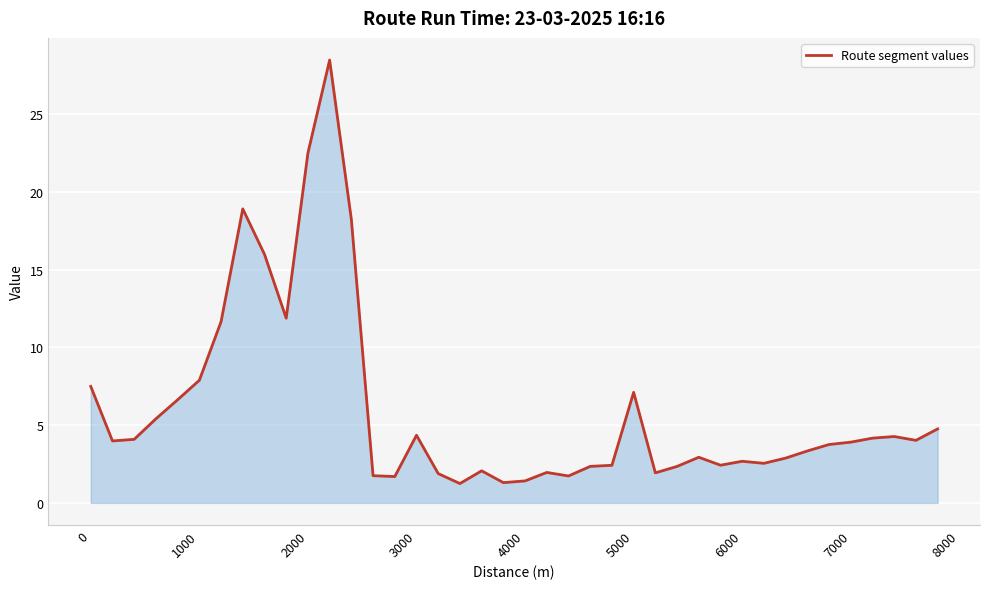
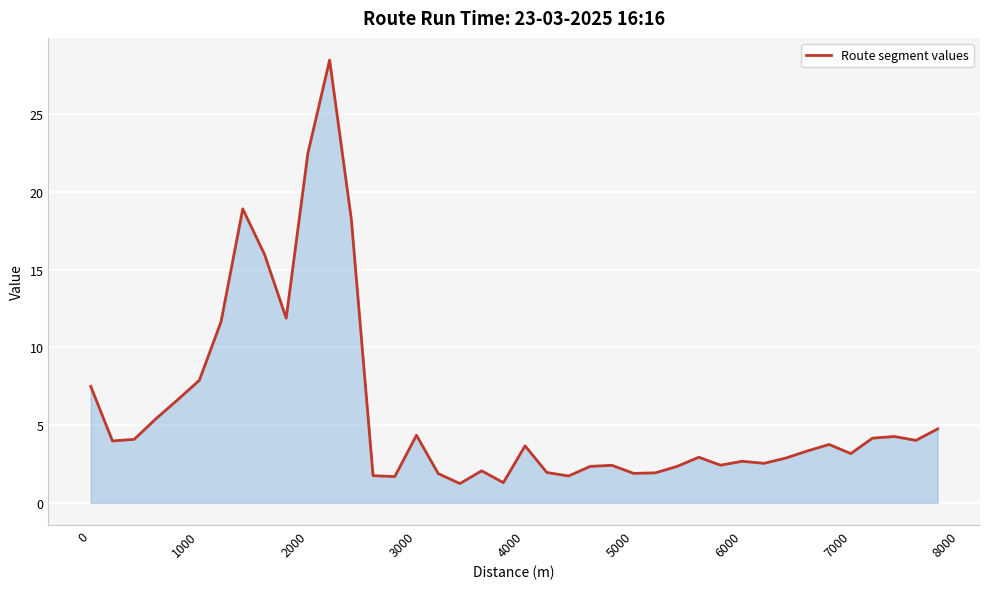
4000: 1.4 -> 3.7
5000: 7.1 -> 1.9
7000: 3.9 -> 3.2
